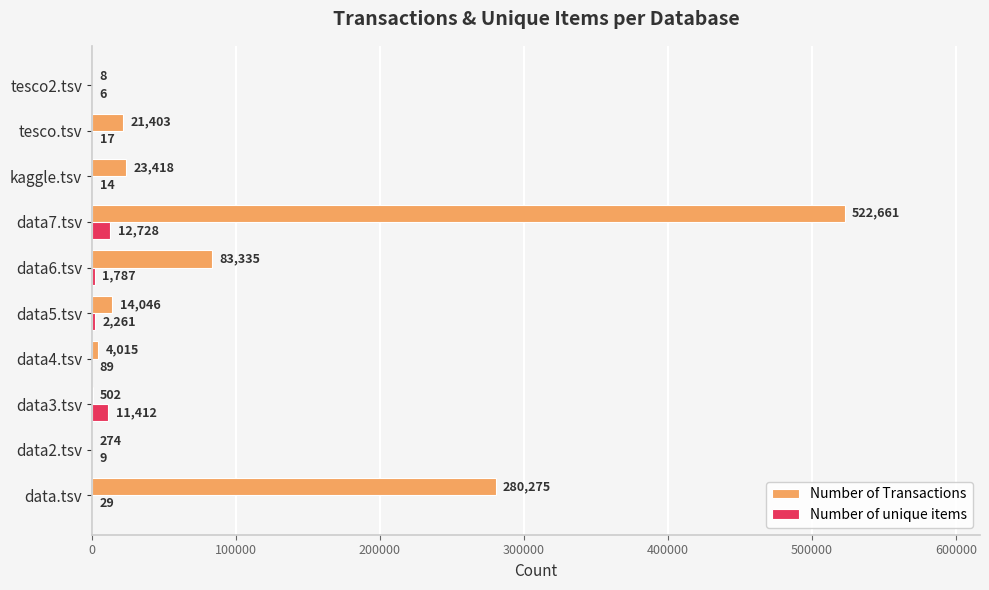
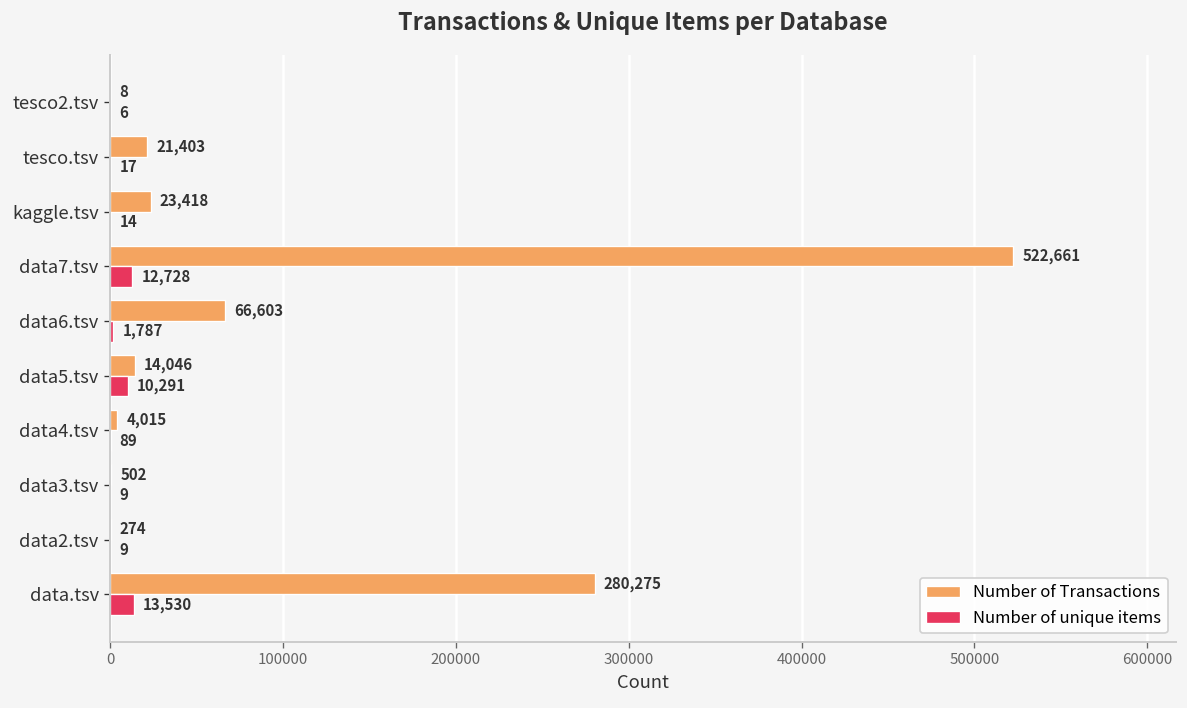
Number of Transactions, data6.tsv: 83,335 -> 66,603
Number of unique items, data5.tsv: 2,261 -> 10,291
Number of unique items, data3.tsv: 11,412 -> 9
Number of unique items, data.tsv: 29 -> 13,530
